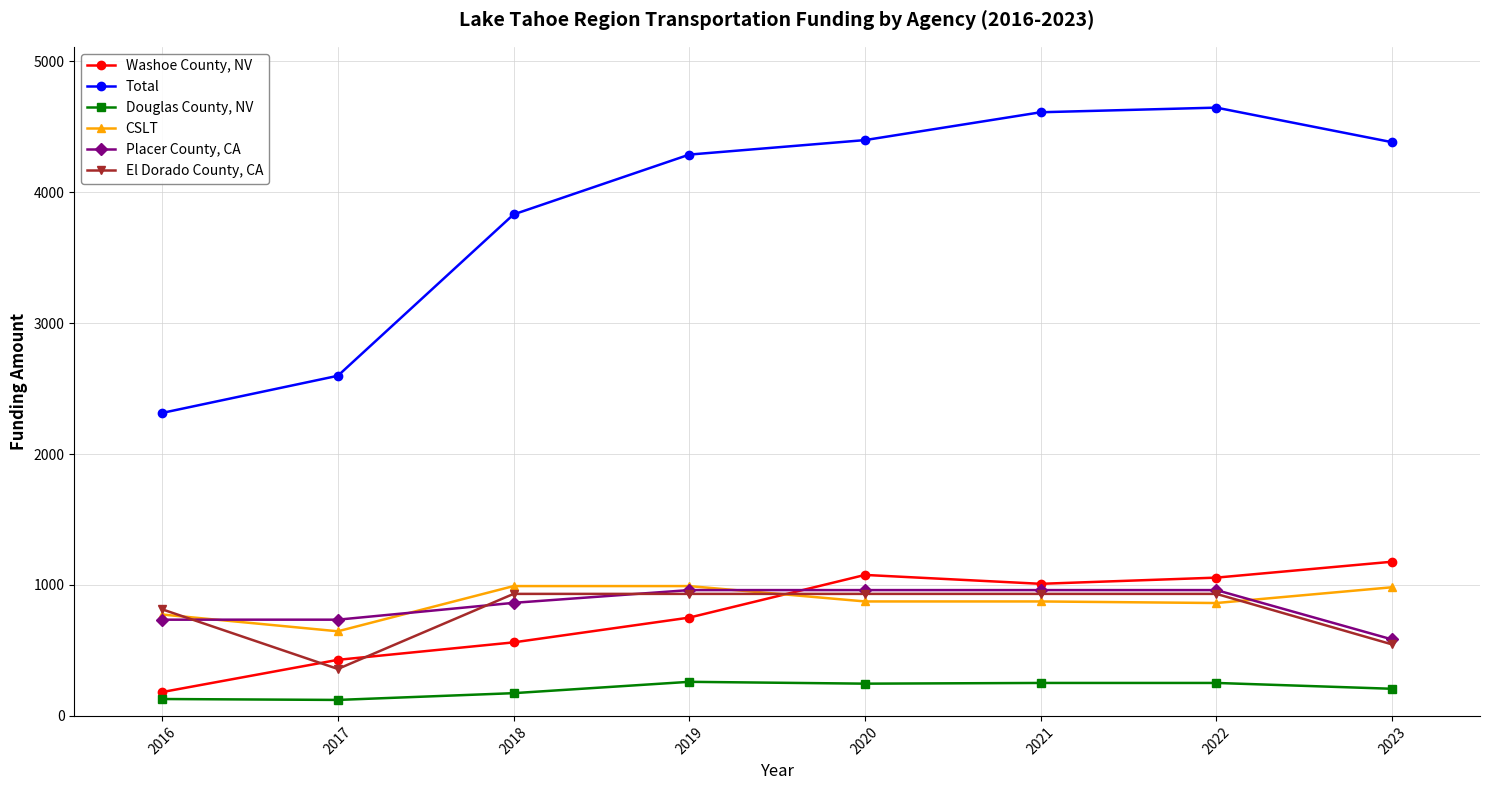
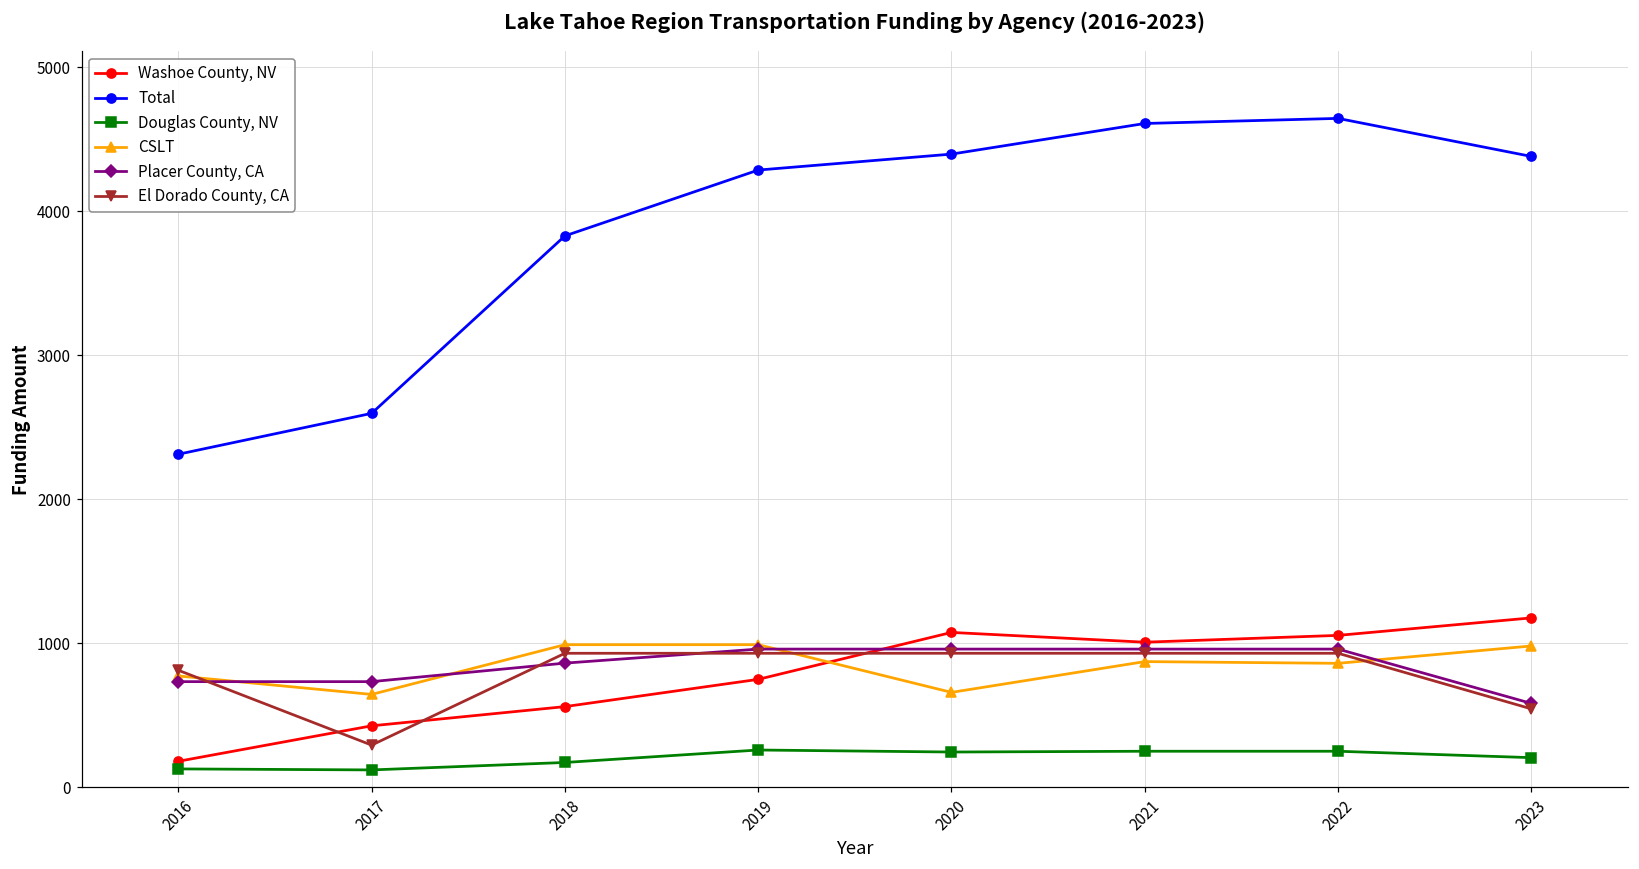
El Dorado County, CA, 2017: 360 -> 290
CSLT, 2020: 870 -> 660
